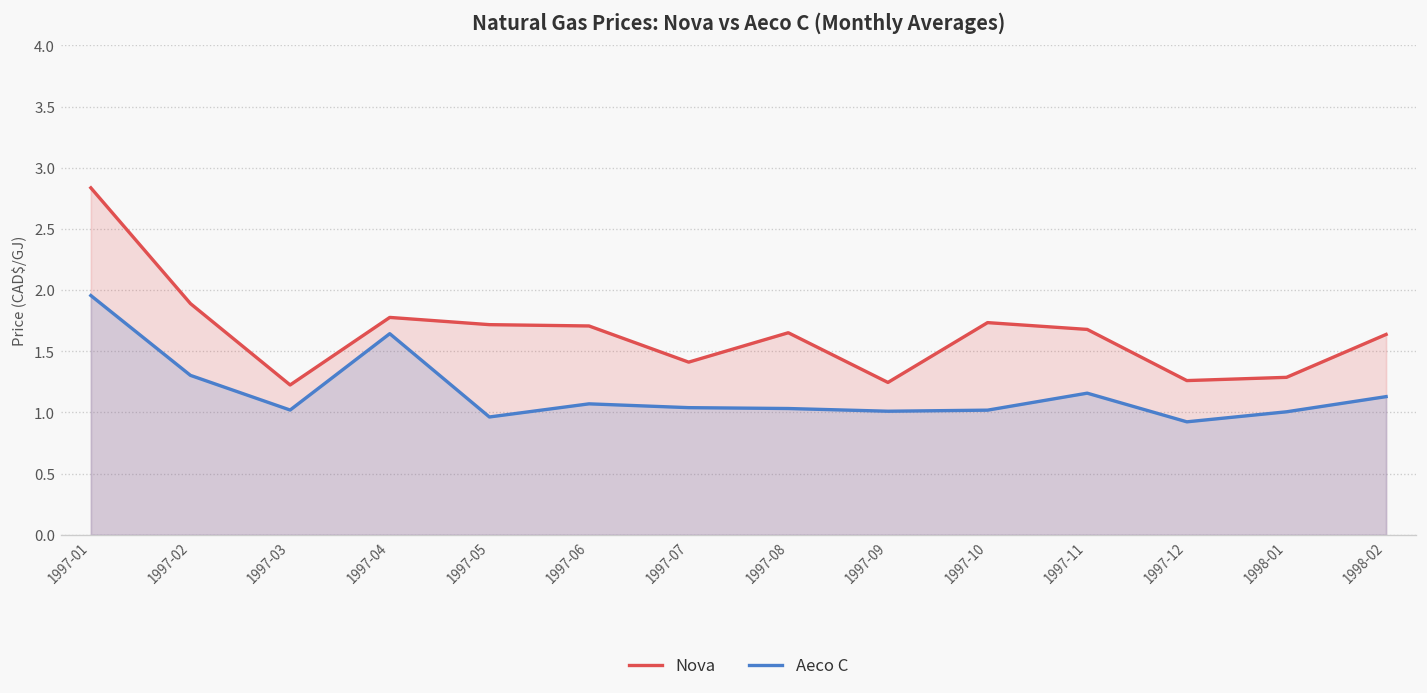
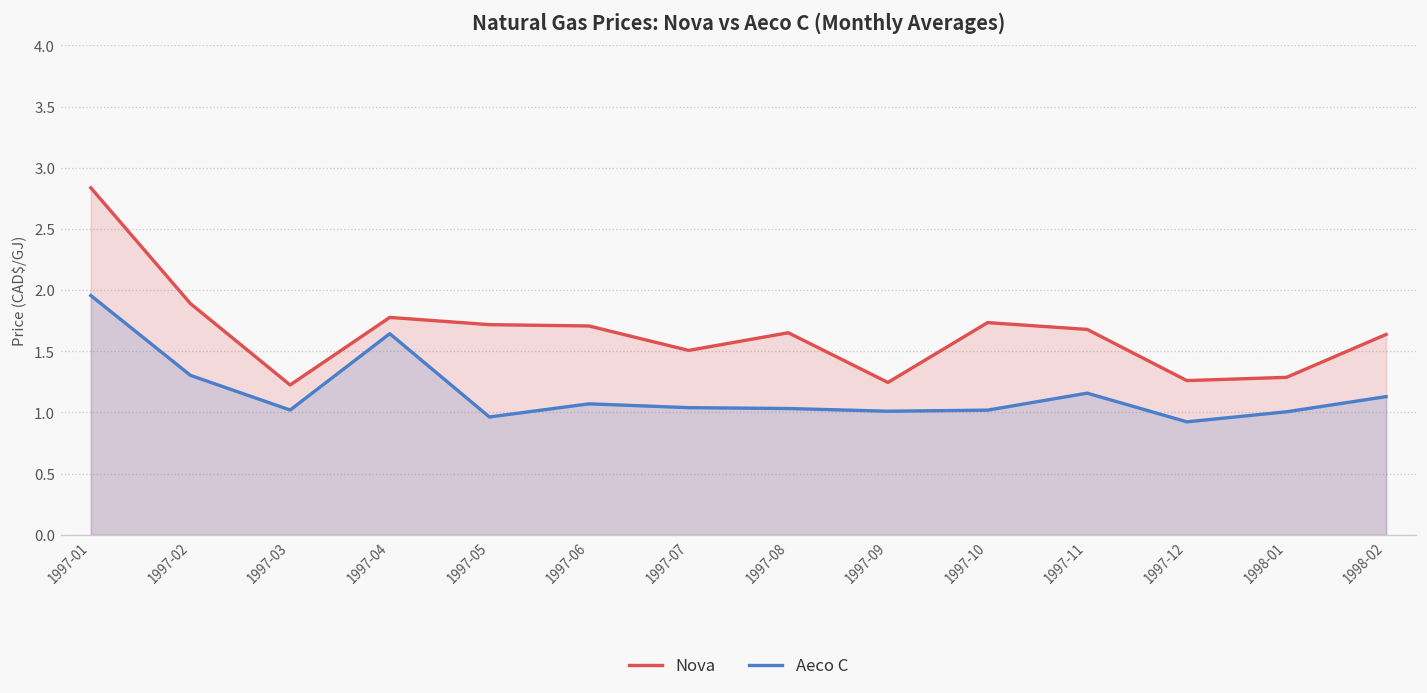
Nova, 1997-07: 1.41 -> 1.51
